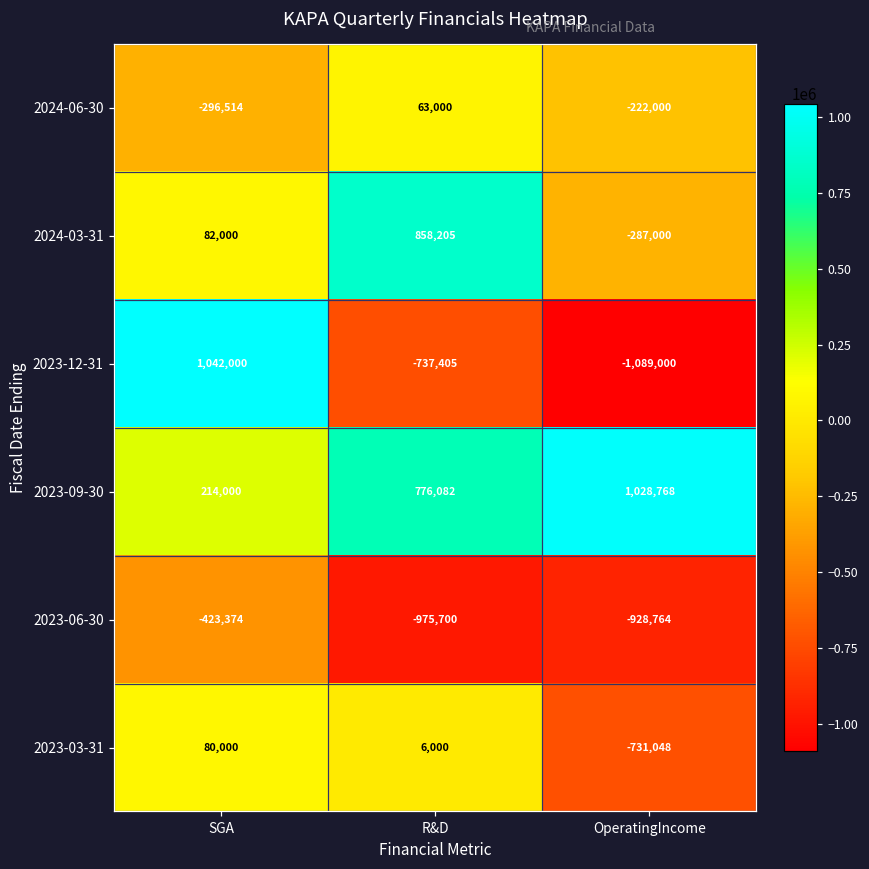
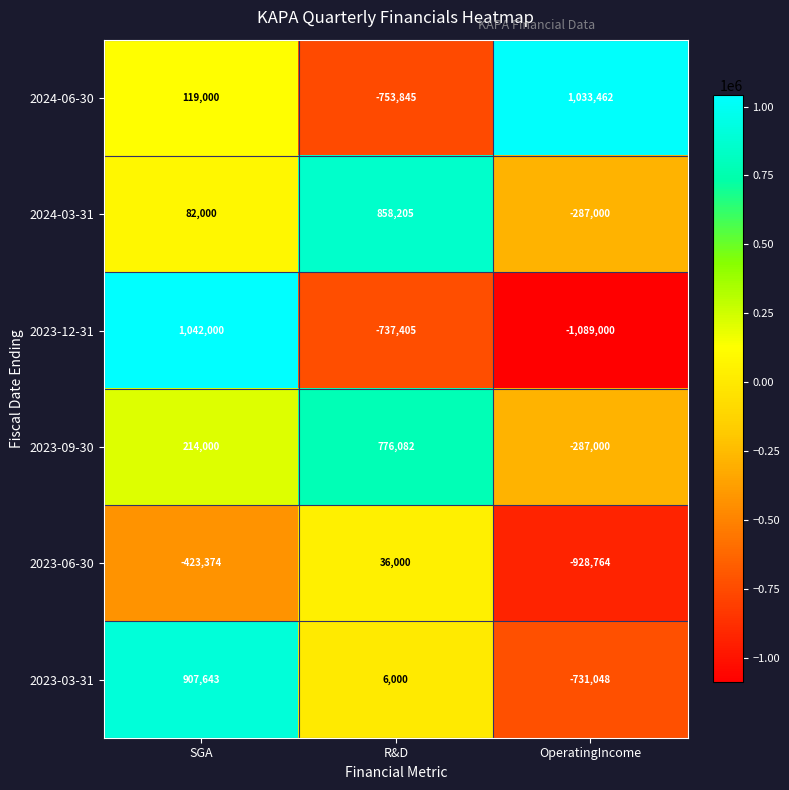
2024-06-30, SGA: -296,514 -> 119,000
2024-06-30, R&D: 63,000 -> -753,845
2024-06-30, OperatingIncome: -222,000 -> 1,033,462
2023-09-30, OperatingIncome: 1,028,768 -> -287,000
2023-06-30, R&D: -975,700 -> 36,000
2023-03-31, SGA: 80,000 -> 907,643
